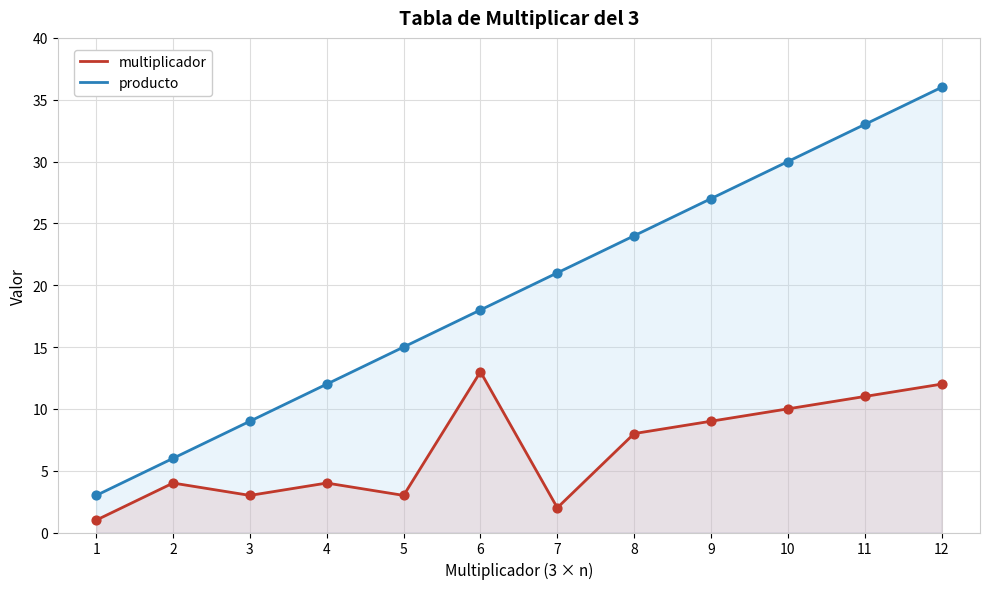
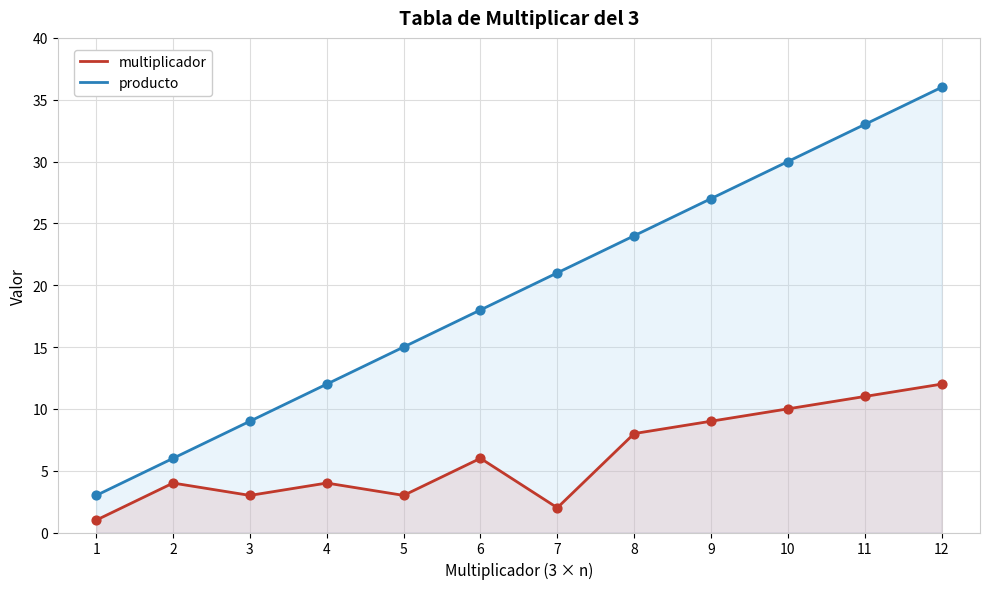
multiplicador, 6: 13 -> 6
